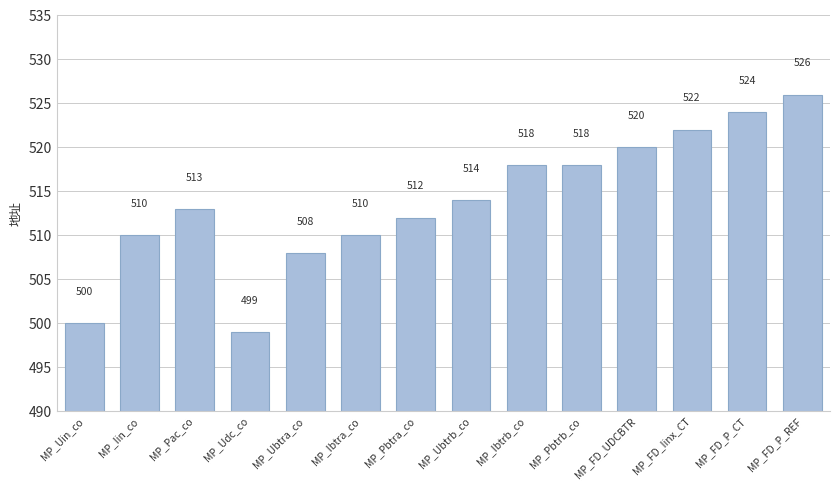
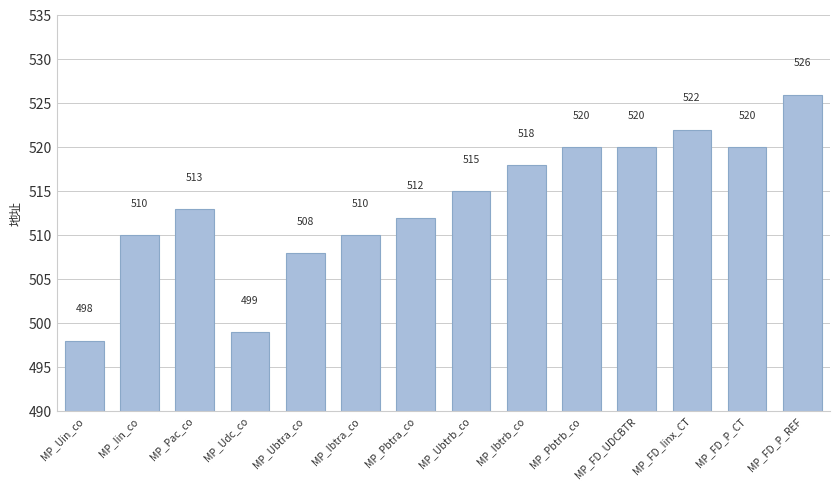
MP_Uin_co: 500 -> 498
MP_Ubtrb_co: 514 -> 515
MP_Pbtrb_co: 518 -> 520
MP_FD_P_CT: 524 -> 520
